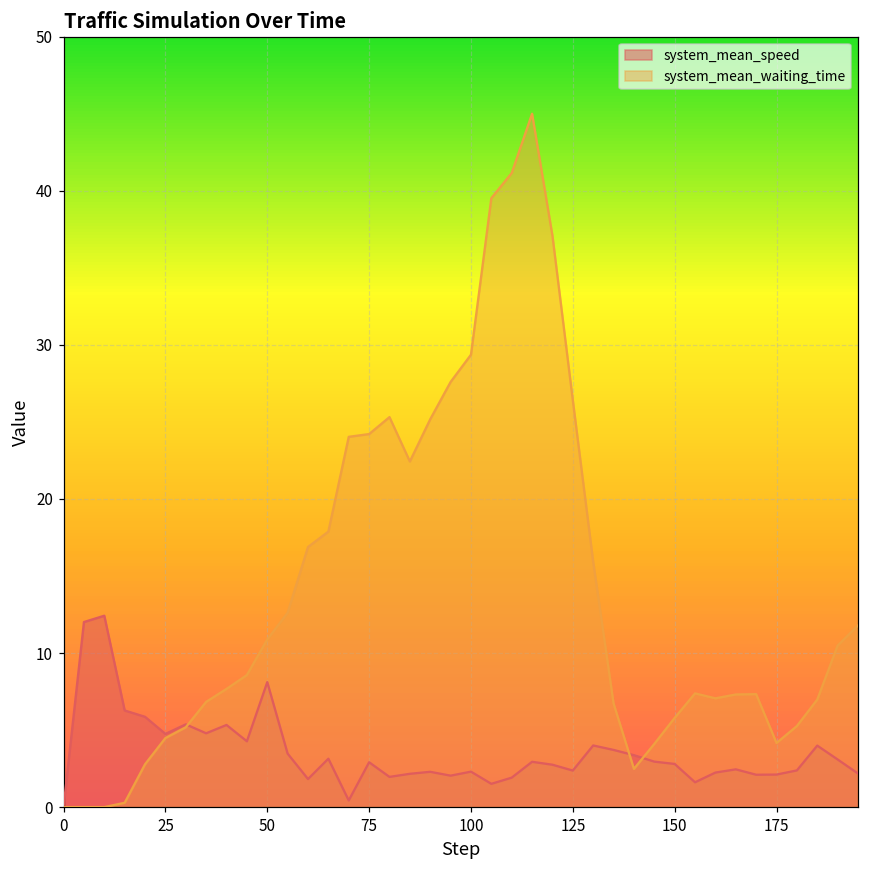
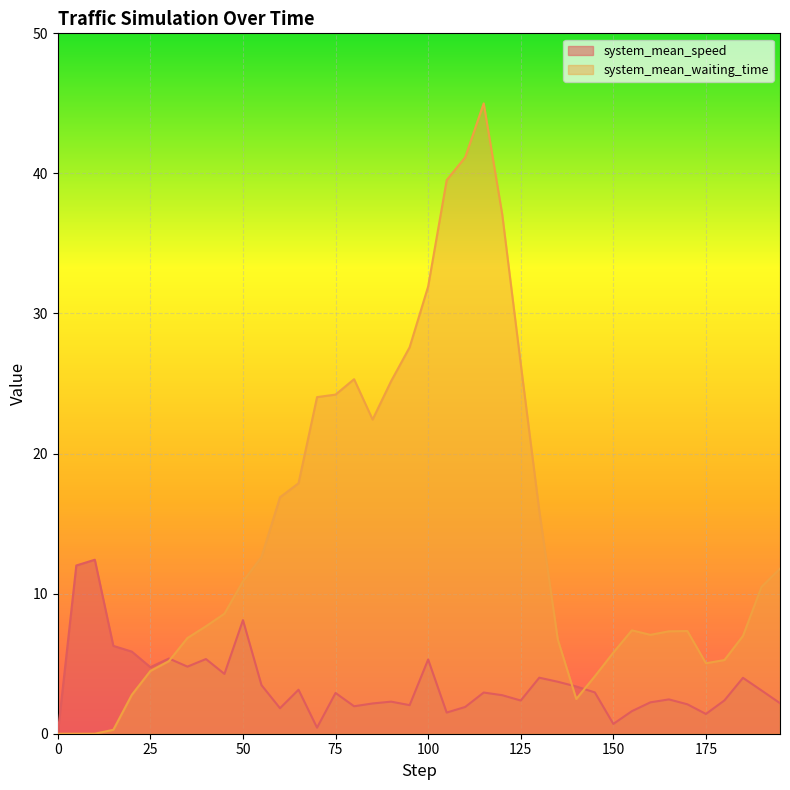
system_mean_speed, 100: 2.3 -> 5.3
system_mean_waiting_time, 100: 29.4 -> 31.9
system_mean_speed, 150: 2.8 -> 0.7
system_mean_speed, 175: 2.1 -> 1.4
system_mean_waiting_time, 175: 4.2 -> 5.0
